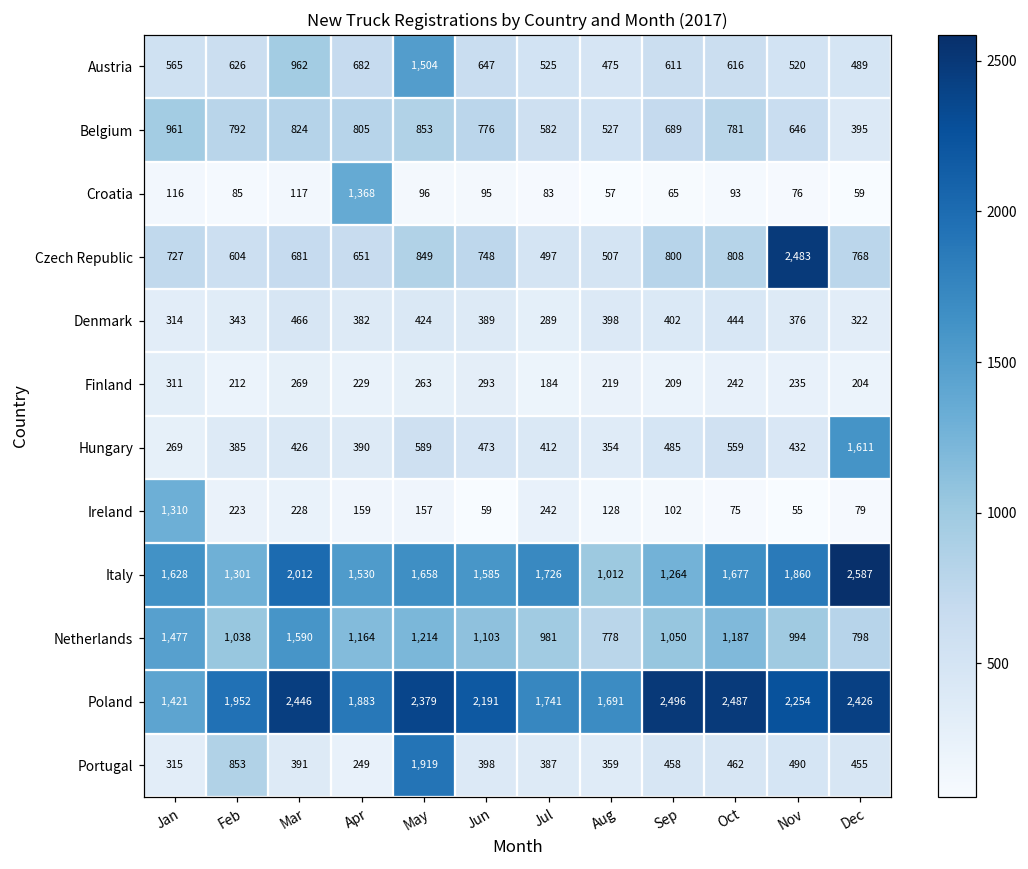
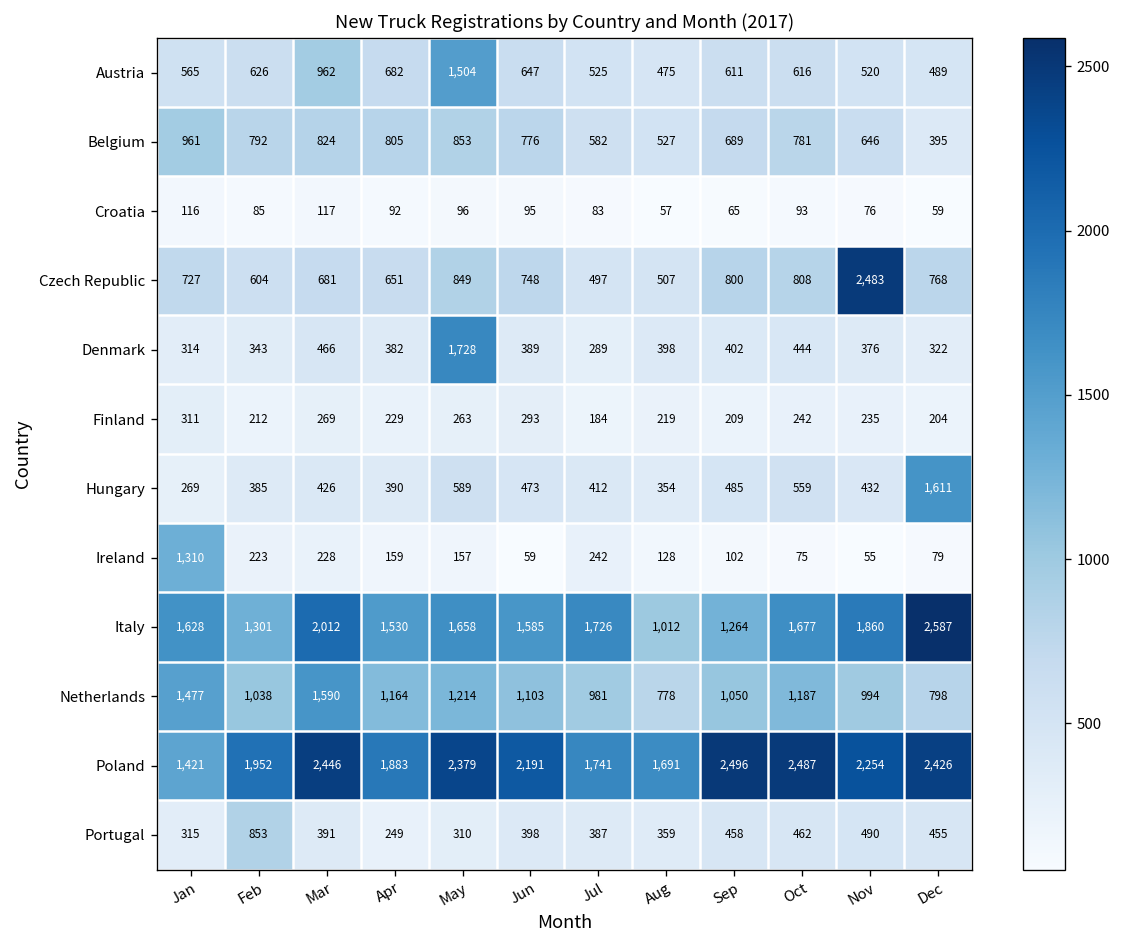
Croatia, Apr: 1,368 -> 92
Denmark, May: 424 -> 1,728
Portugal, May: 1,919 -> 310
